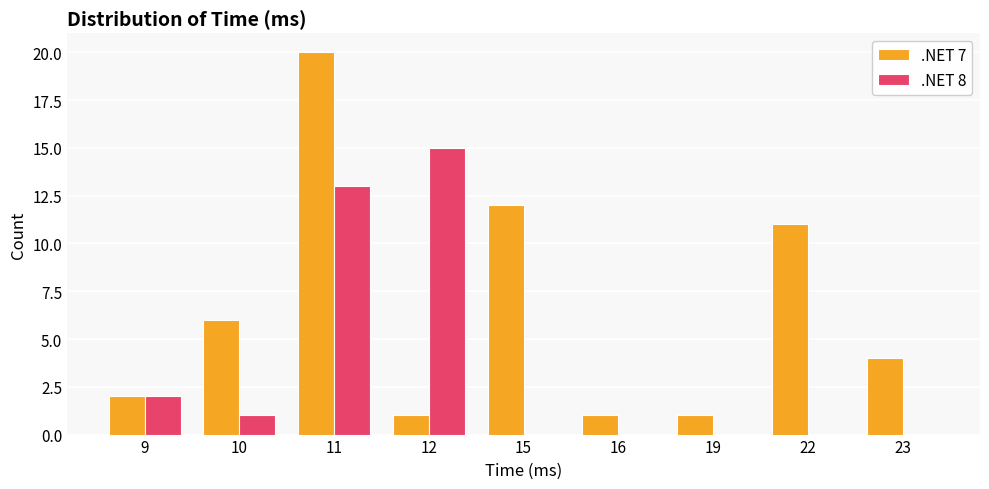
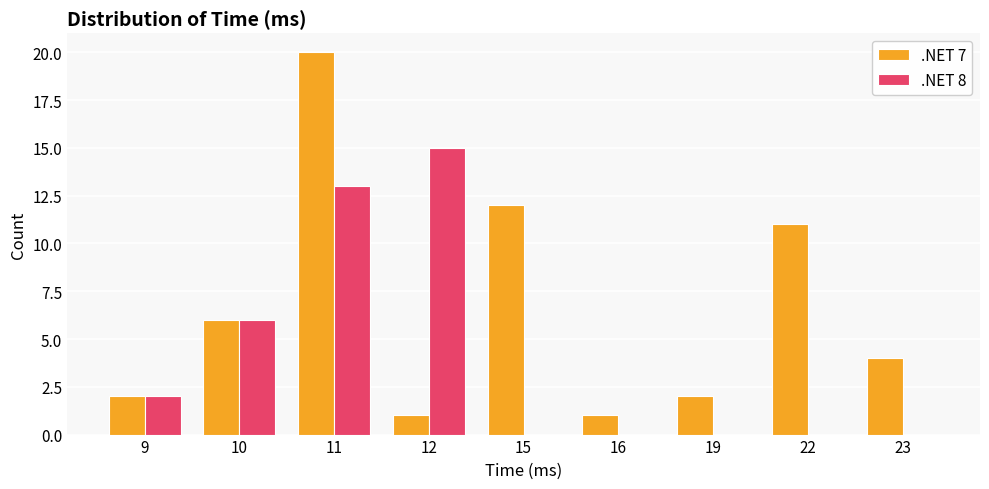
.NET 8, 10: 1 -> 6
.NET 7, 19: 1 -> 2
